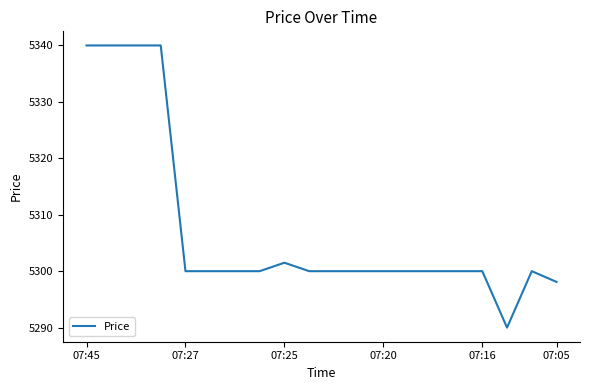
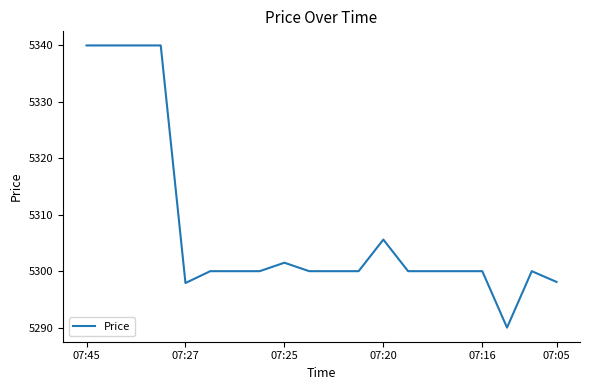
07:27: 5300 -> 5298
07:20: 5300 -> 5306
